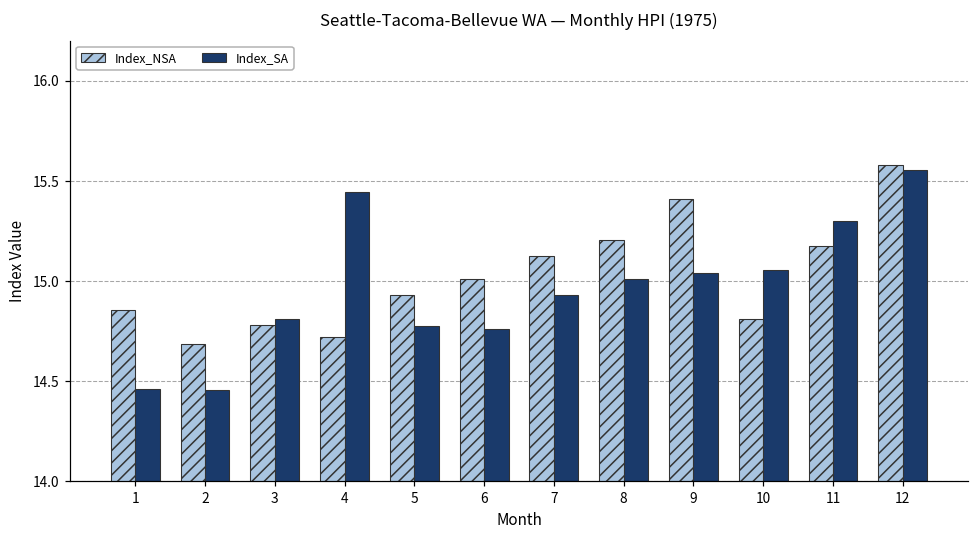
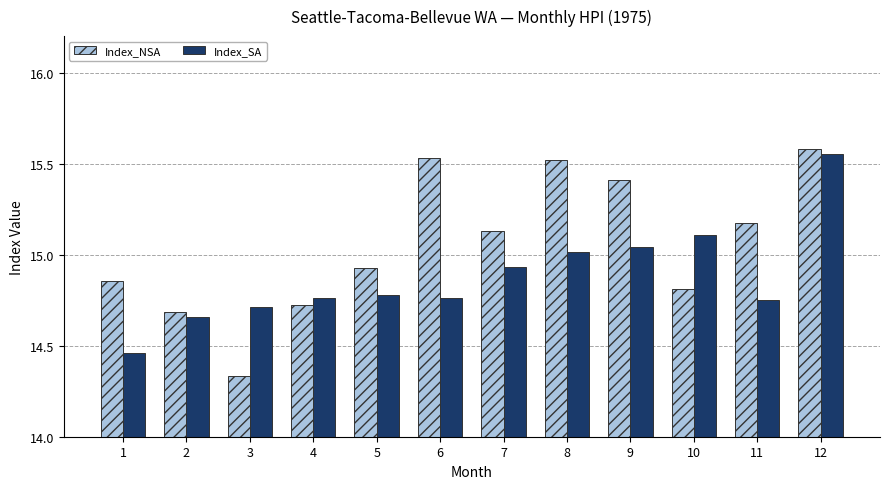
Index_SA, 2: 14.46 -> 14.66
Index_NSA, 3: 14.78 -> 14.33
Index_SA, 3: 14.81 -> 14.71
Index_SA, 4: 15.45 -> 14.76
Index_NSA, 6: 15.01 -> 15.53
Index_NSA, 8: 15.21 -> 15.52
Index_SA, 10: 15.06 -> 15.11
Index_SA, 11: 15.30 -> 14.75
